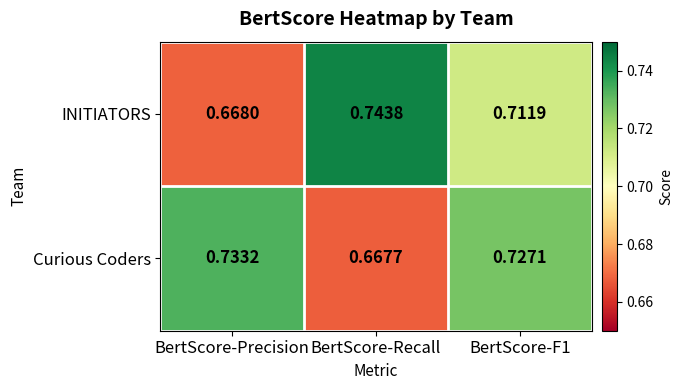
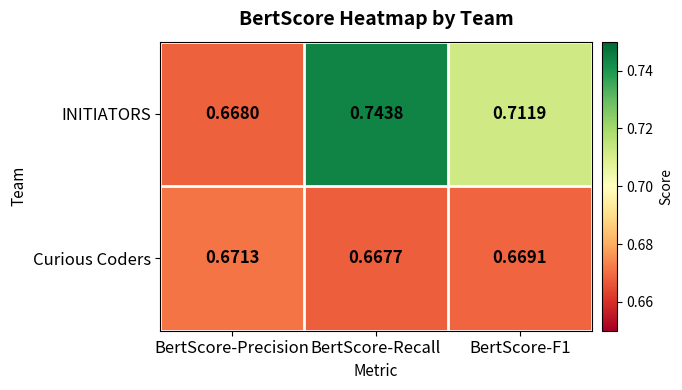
Curious Coders, BertScore-Precision: 0.7332 -> 0.6713
Curious Coders, BertScore-F1: 0.7271 -> 0.6691
